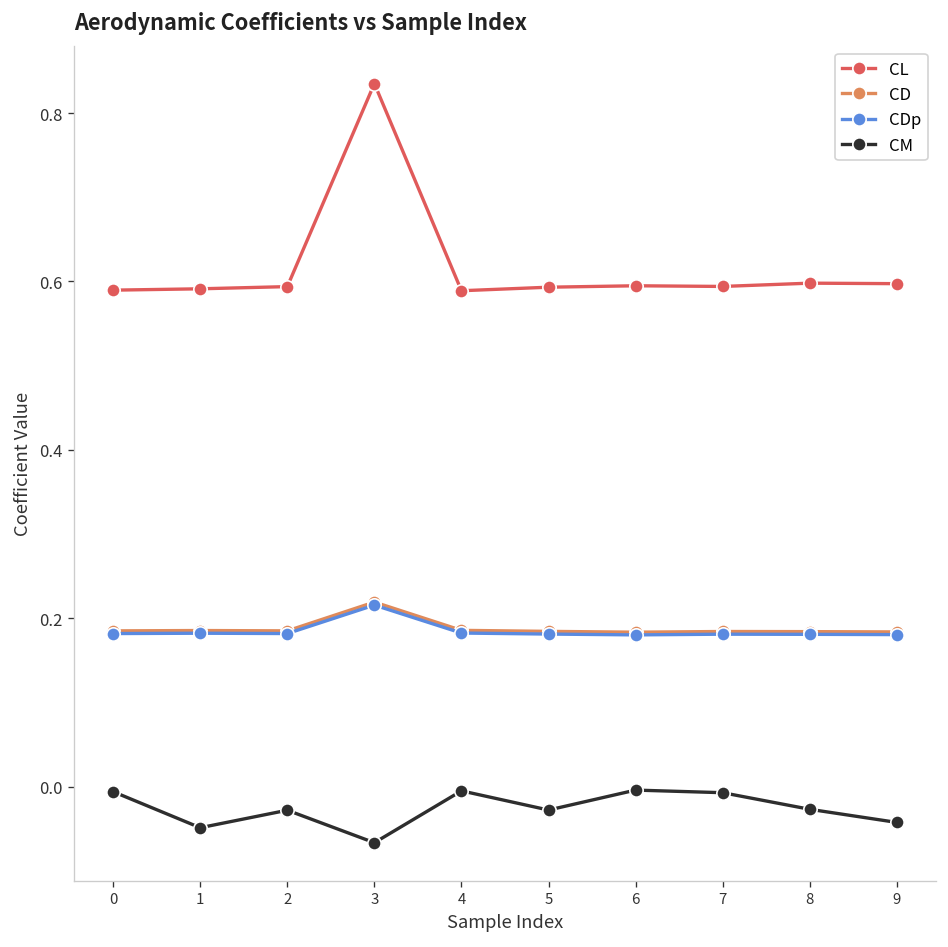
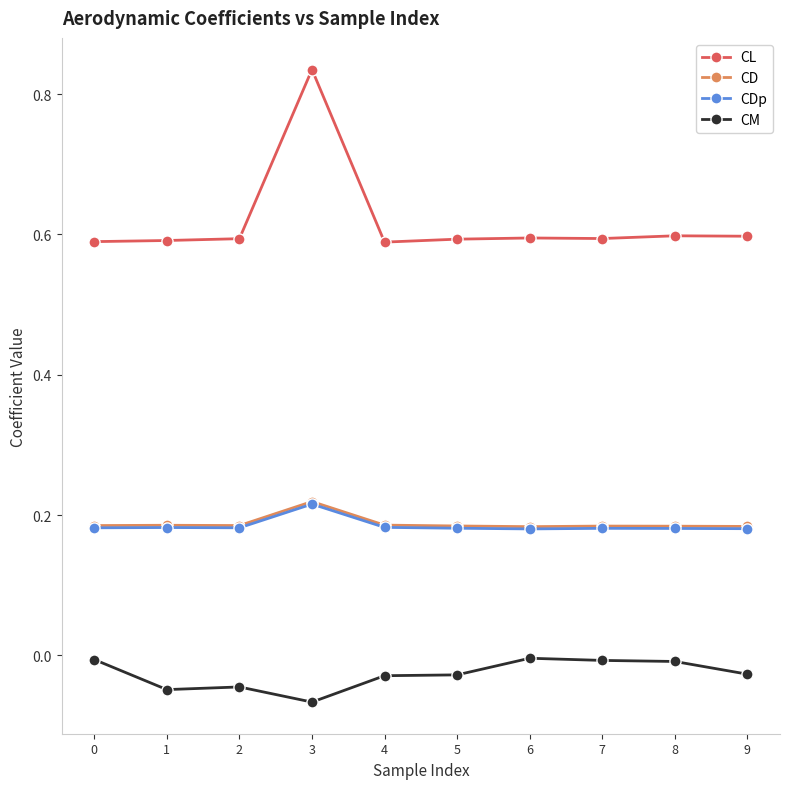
CM, 2: -0.03 -> -0.05
CM, 4: -0.01 -> -0.03
CM, 8: -0.03 -> -0.01
CM, 9: -0.04 -> -0.03
